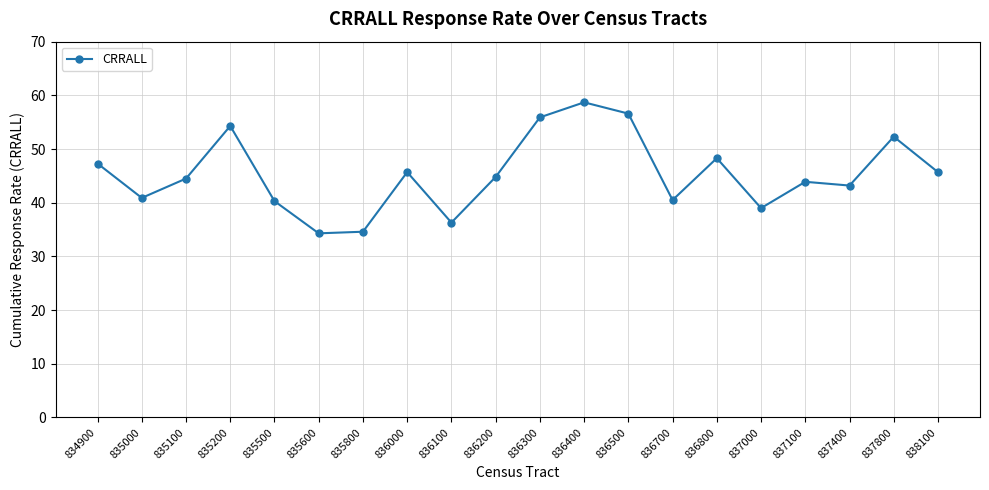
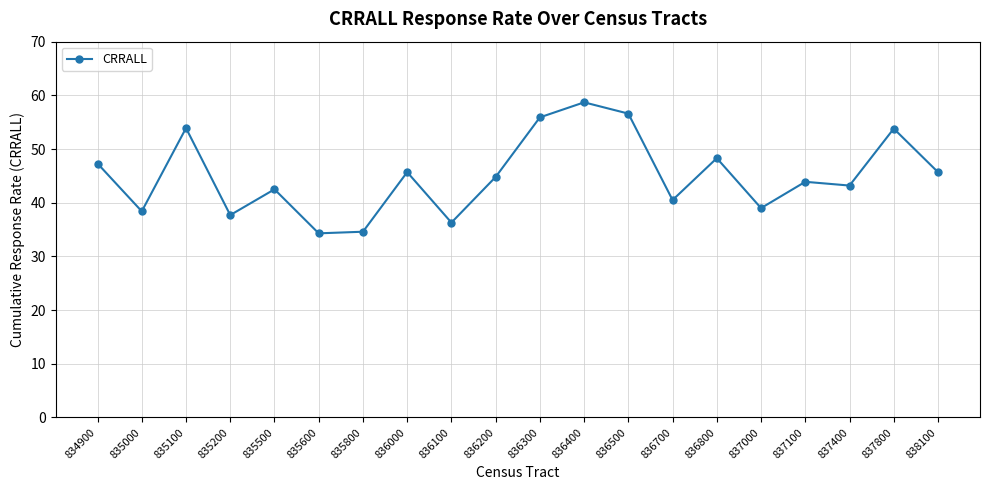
835000: 41 -> 38
835100: 45 -> 54
835200: 54 -> 38
835500: 40 -> 43
837800: 52 -> 54
